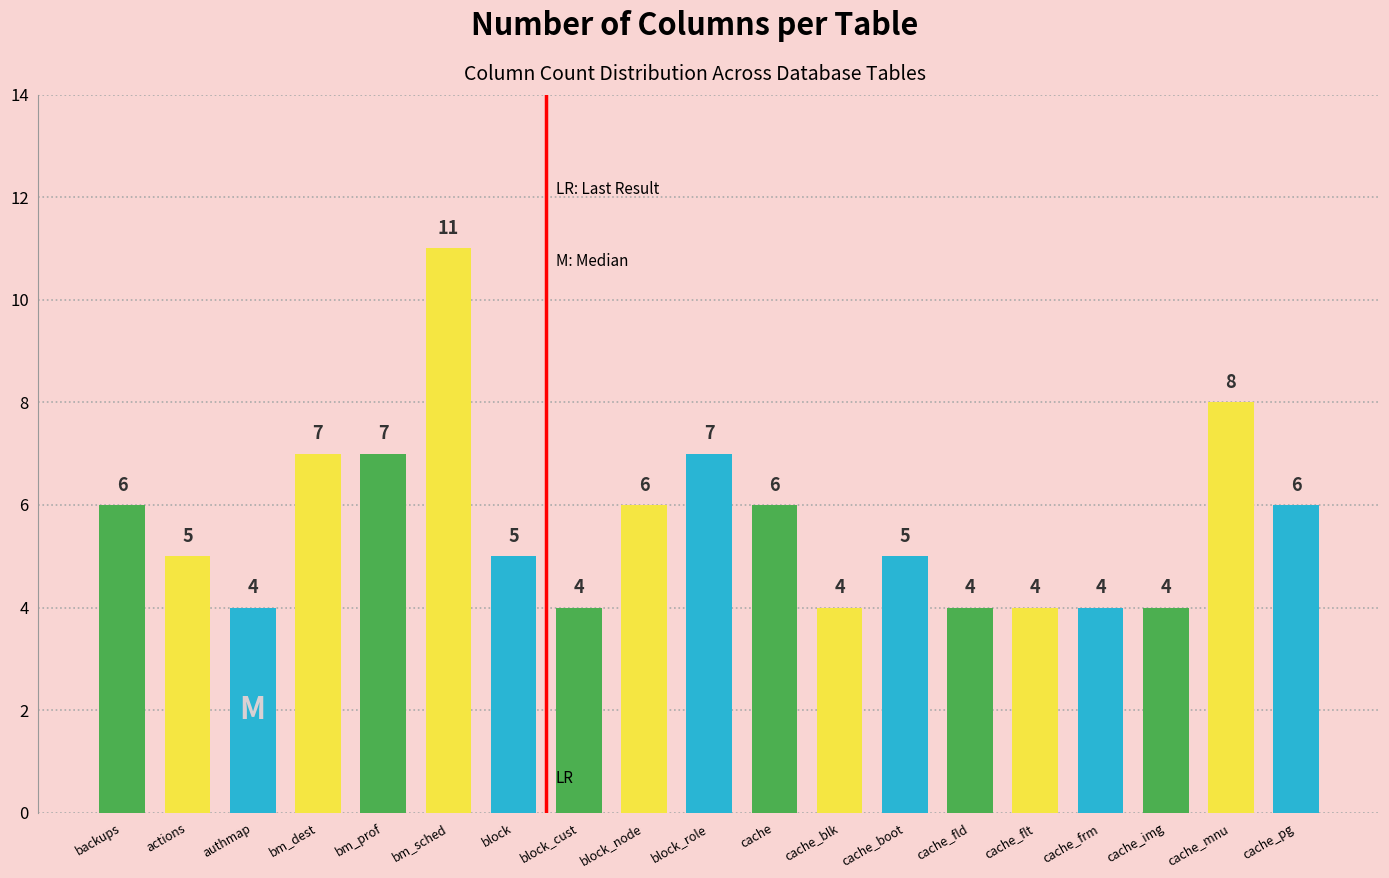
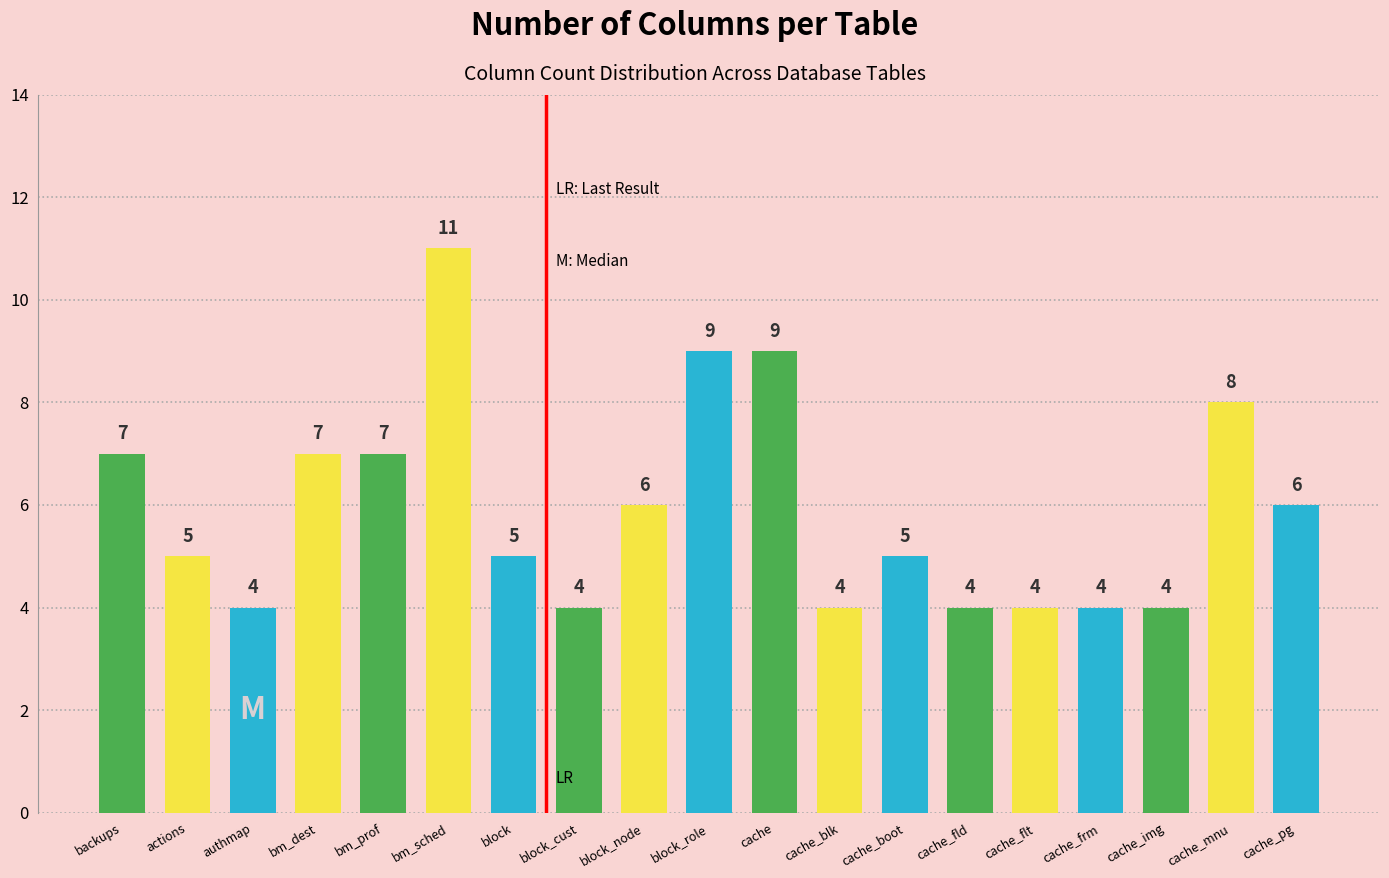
backups: 6 -> 7
block_role: 7 -> 9
cache: 6 -> 9
